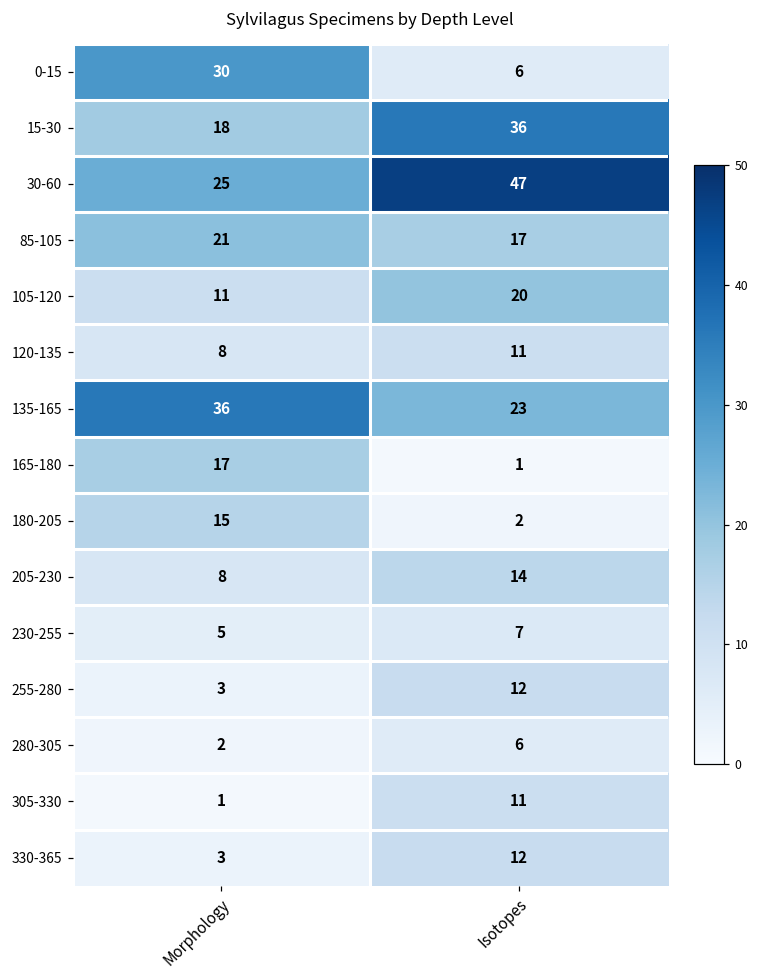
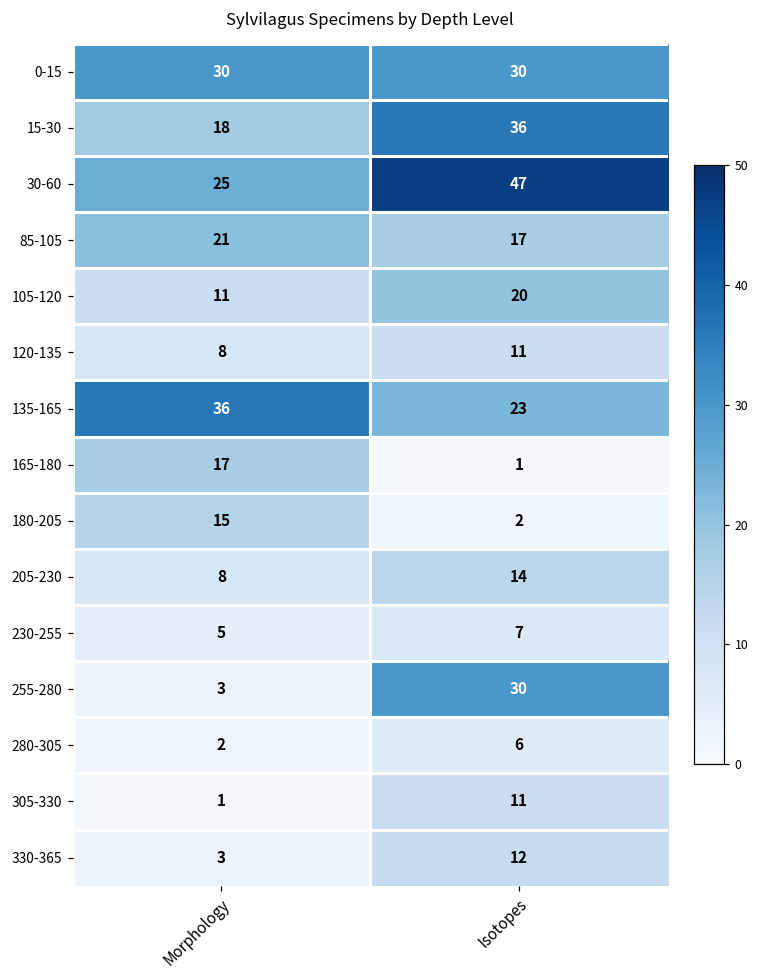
0-15, Isotopes: 6 -> 30
255-280, Isotopes: 12 -> 30
